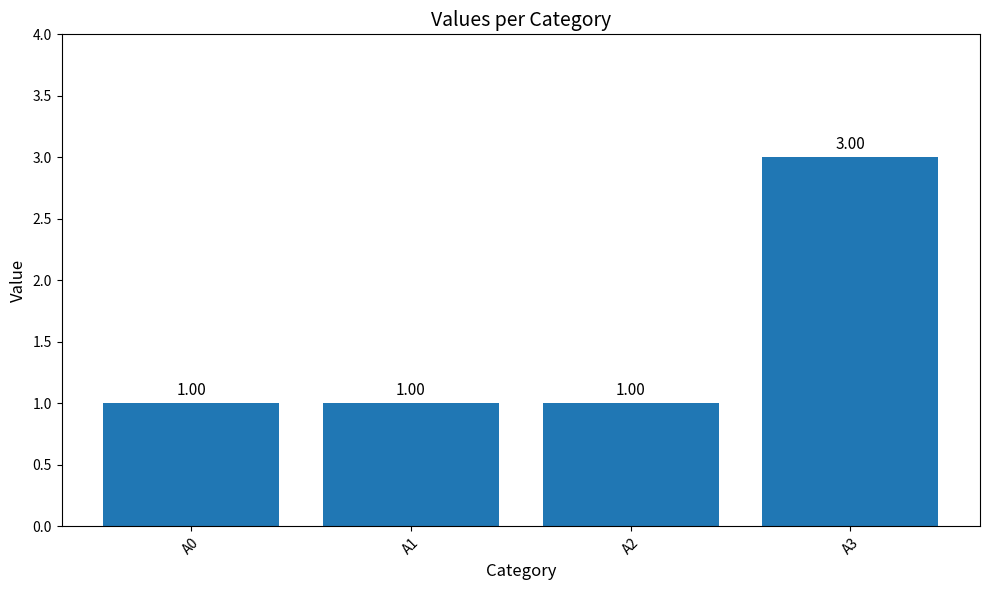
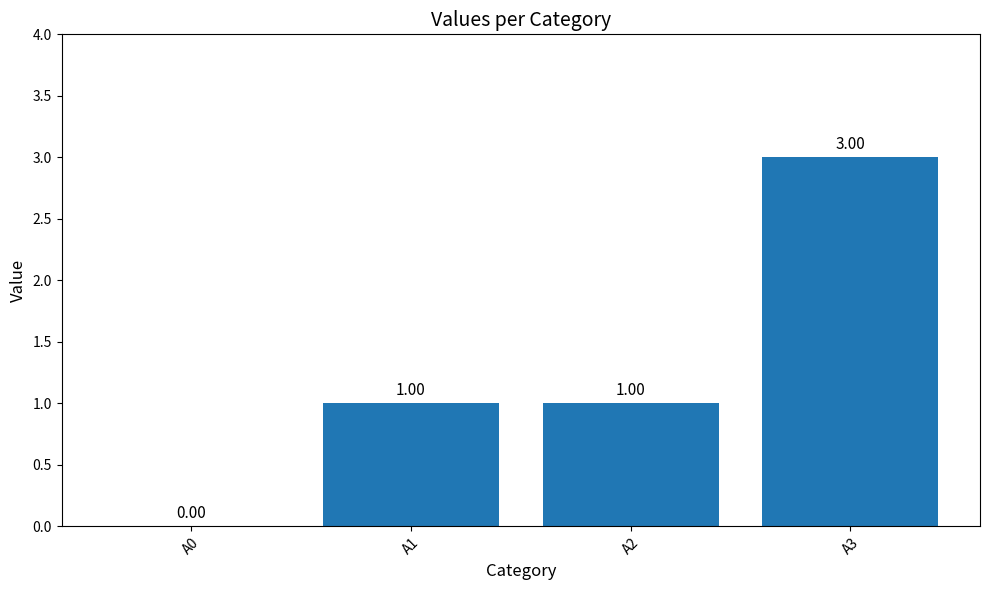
A0: 1.00 -> 0.00
